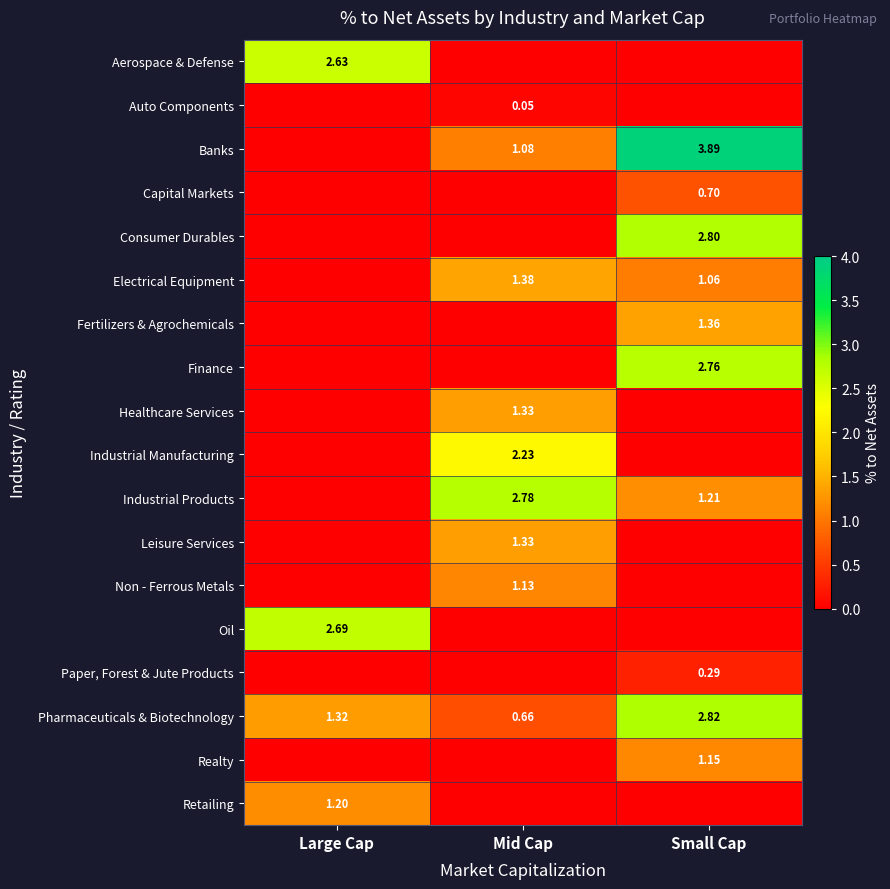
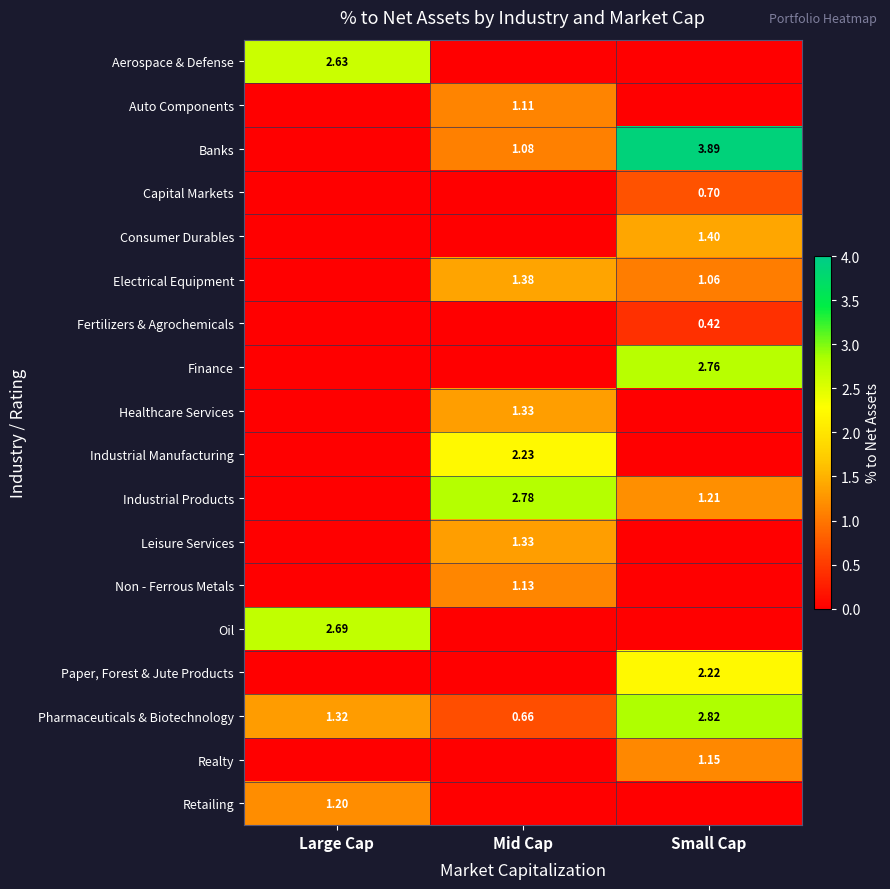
Auto Components, Mid Cap: 0.05 -> 1.11
Consumer Durables, Small Cap: 2.80 -> 1.40
Fertilizers & Agrochemicals, Small Cap: 1.36 -> 0.42
Paper, Forest & Jute Products, Small Cap: 0.29 -> 2.22
